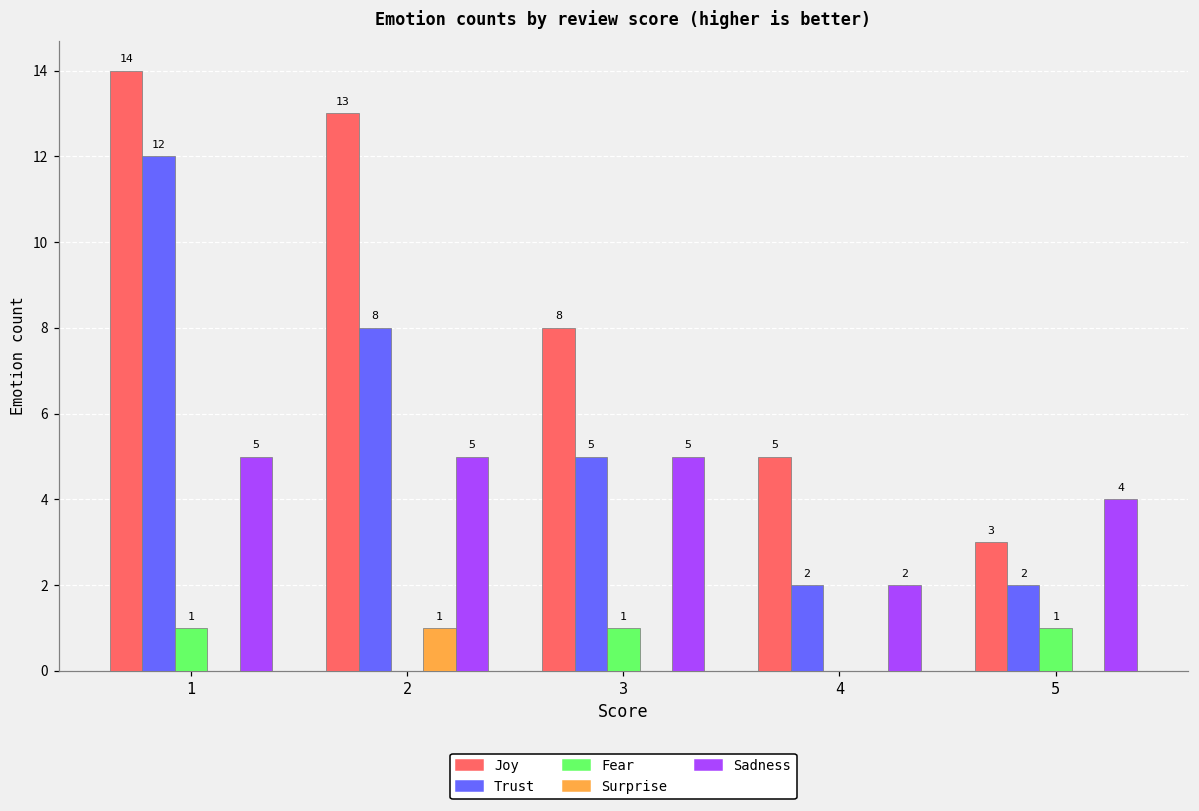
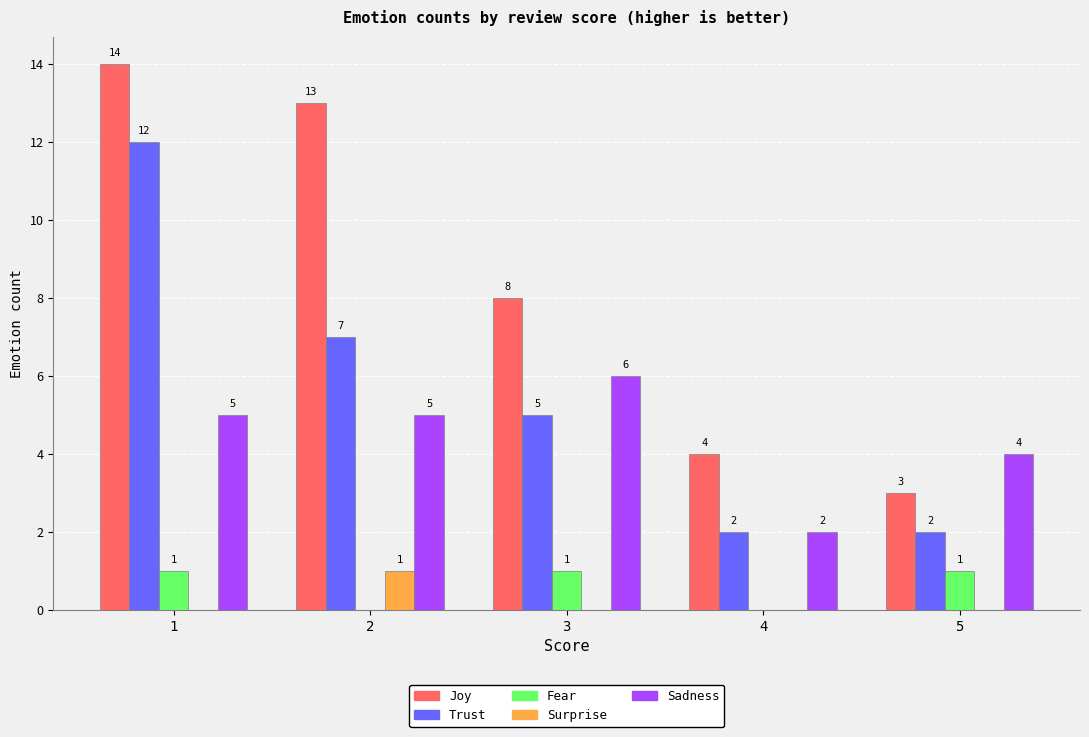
Trust, 2: 8 -> 7
Sadness, 3: 5 -> 6
Joy, 4: 5 -> 4
